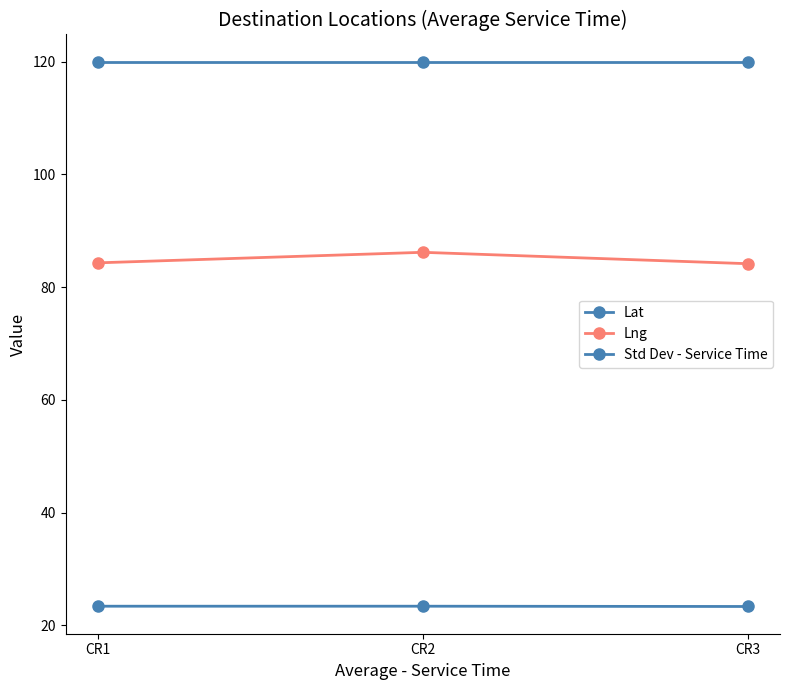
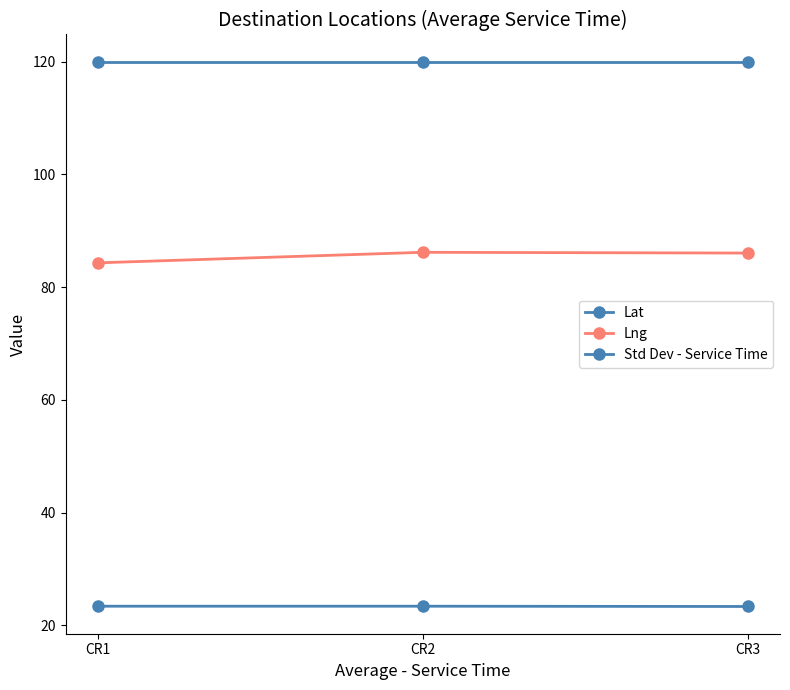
Lng, CR3: 84 -> 86
